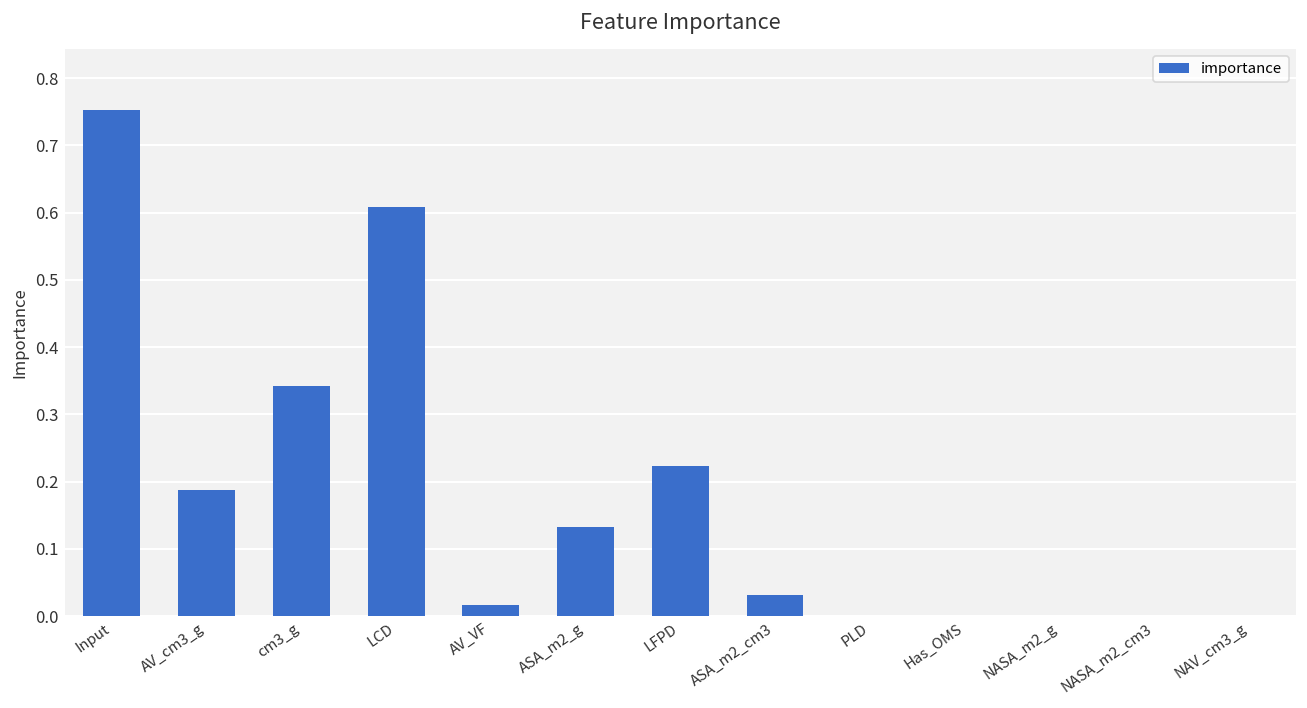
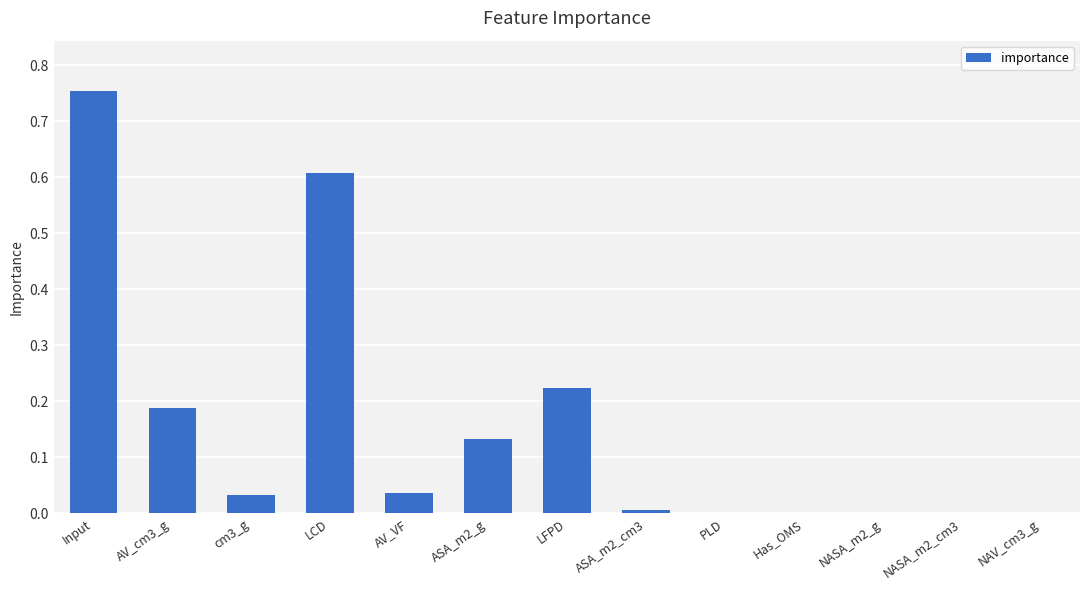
cm3_g: 0.34 -> 0.03
AV_VF: 0.02 -> 0.04
ASA_m2_cm3: 0.03 -> 0.01
